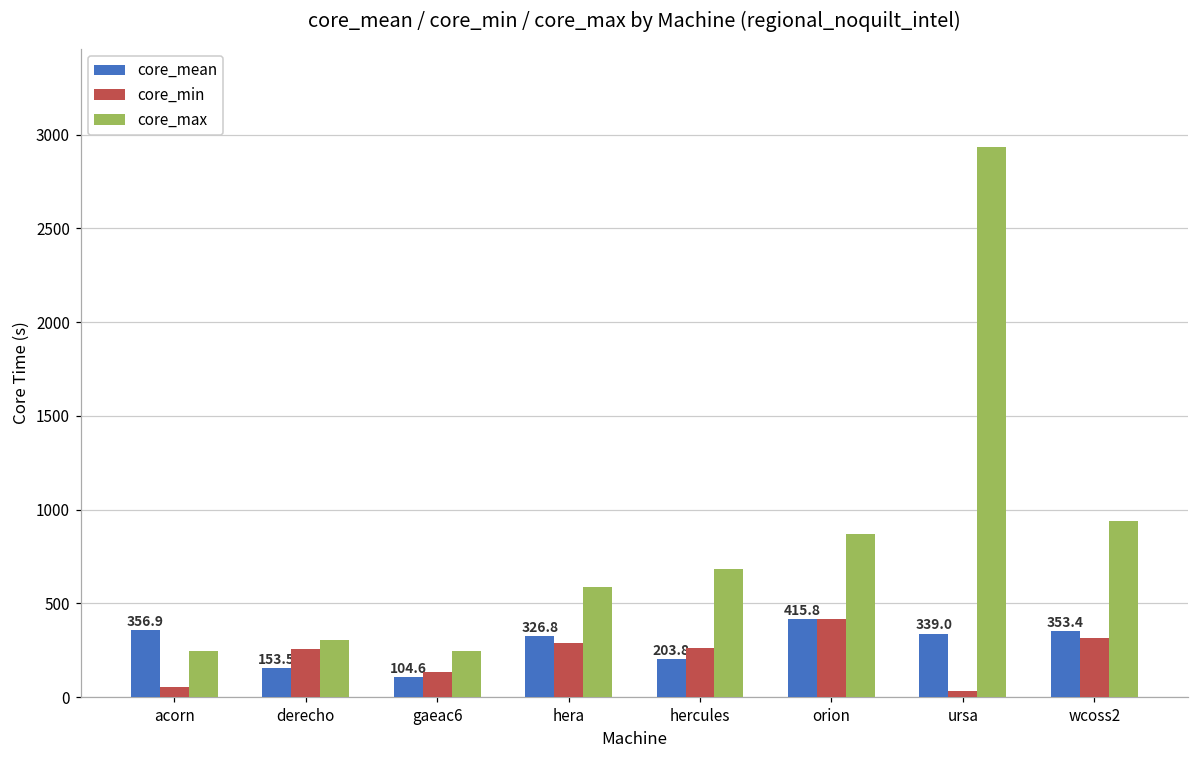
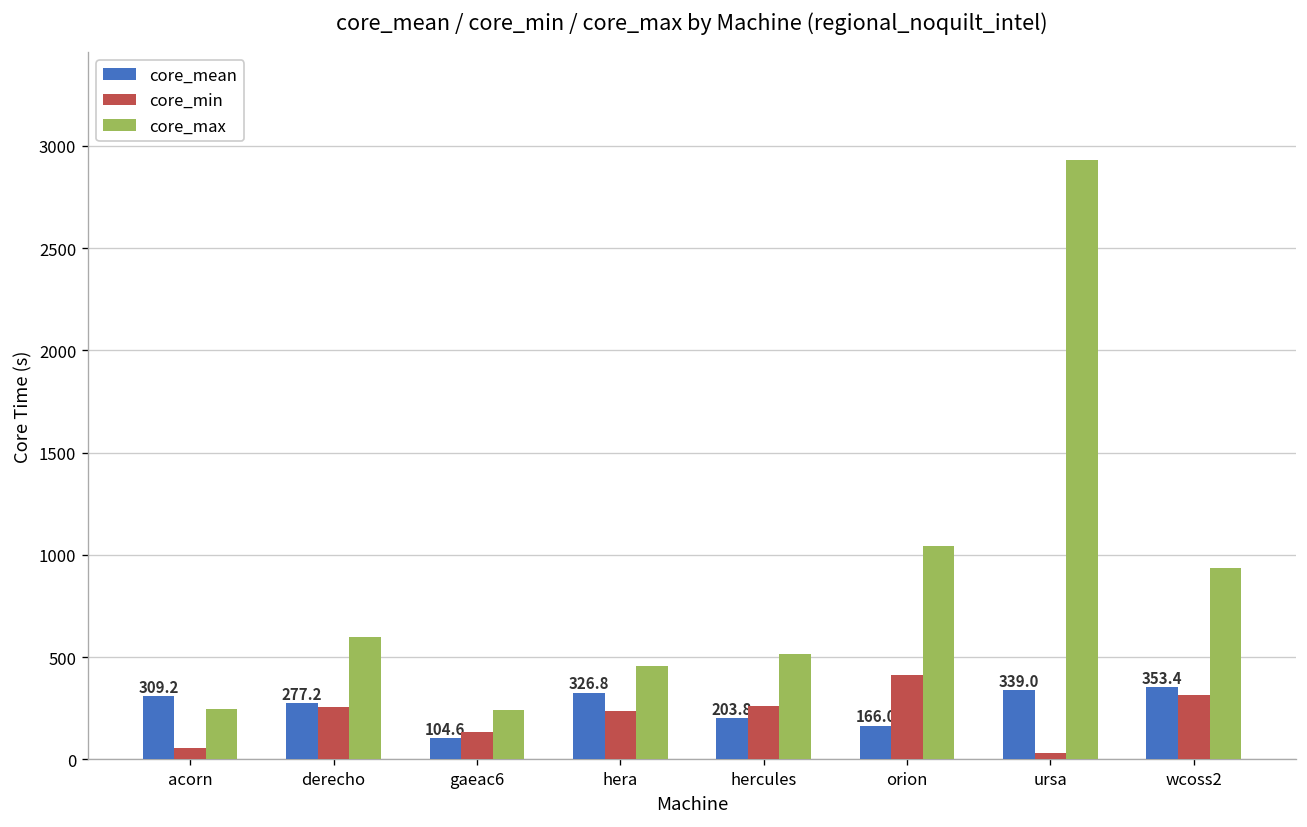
core_mean, acorn: 356.9 -> 309.2
core_mean, derecho: 153.5 -> 277.2
core_max, derecho: 300 -> 600
core_min, hera: 290 -> 240
core_max, hera: 590 -> 460
core_max, hercules: 680 -> 520
core_mean, orion: 415.8 -> 166.0
core_max, orion: 870 -> 1050
